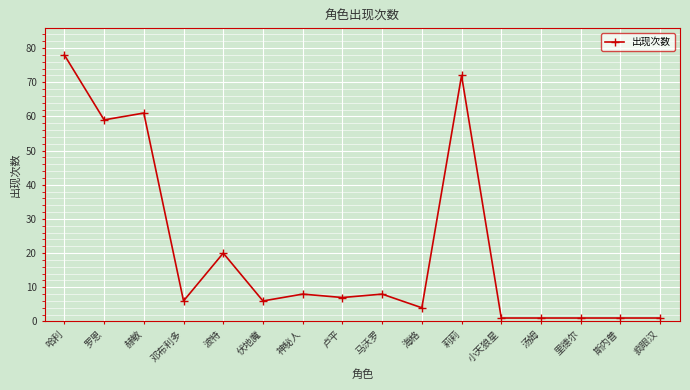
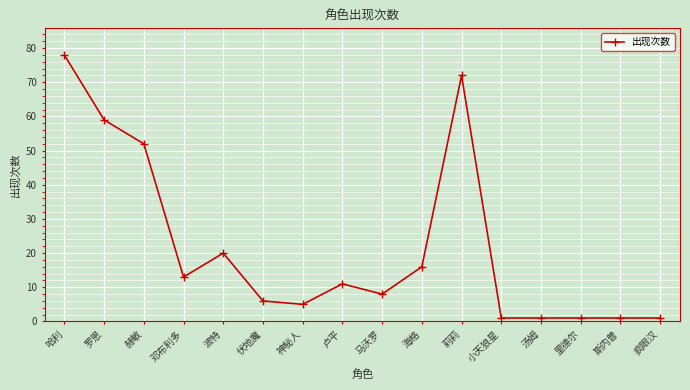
赫敏: 61 -> 52
邓布利多: 6 -> 13
神秘人: 8 -> 5
卢平: 7 -> 11
海格: 4 -> 16
